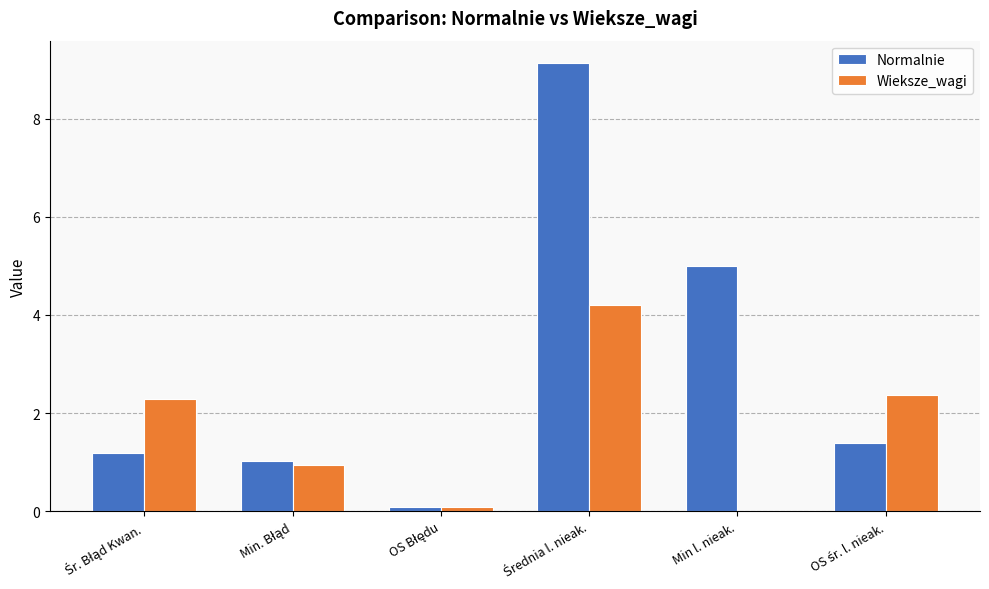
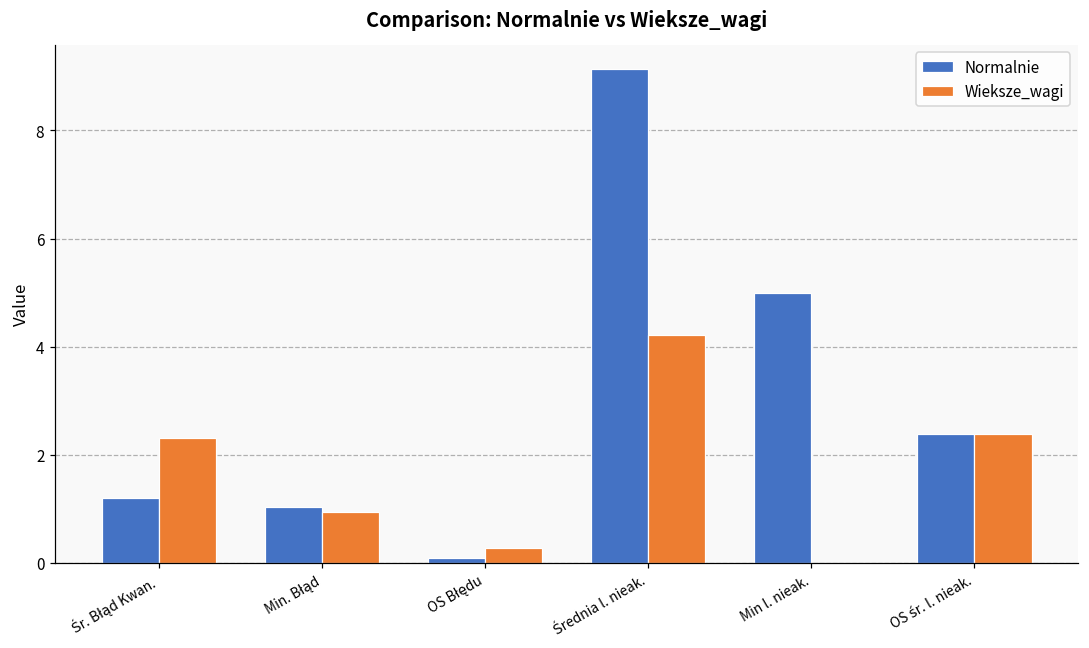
Wieksze_wagi, OS Błędu: 0.1 -> 0.3
Normalnie, OS śr. l. nieak.: 1.4 -> 2.4
